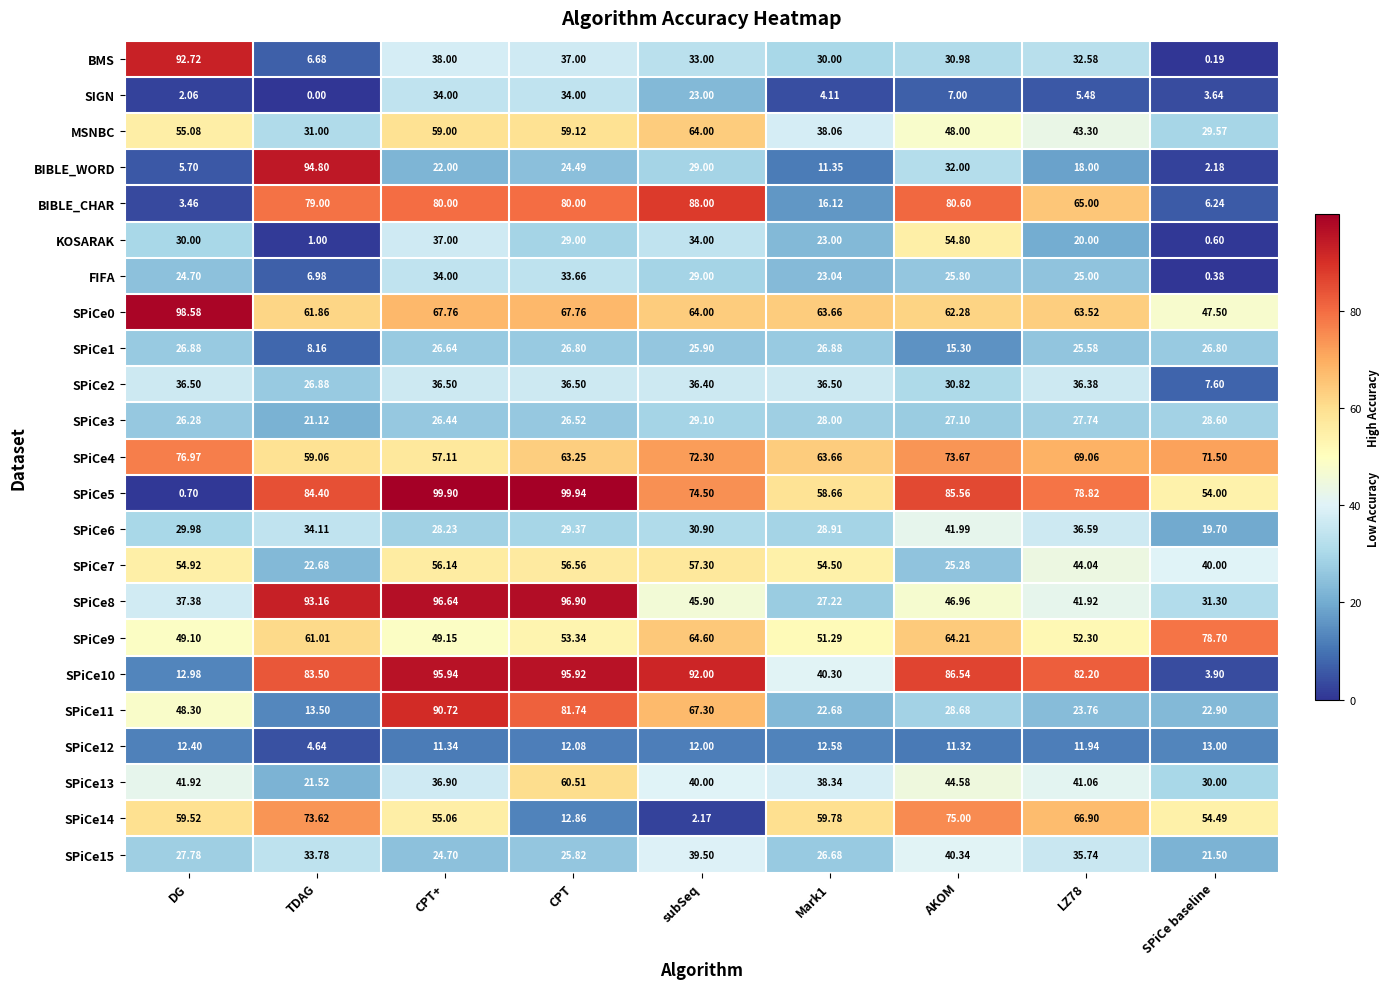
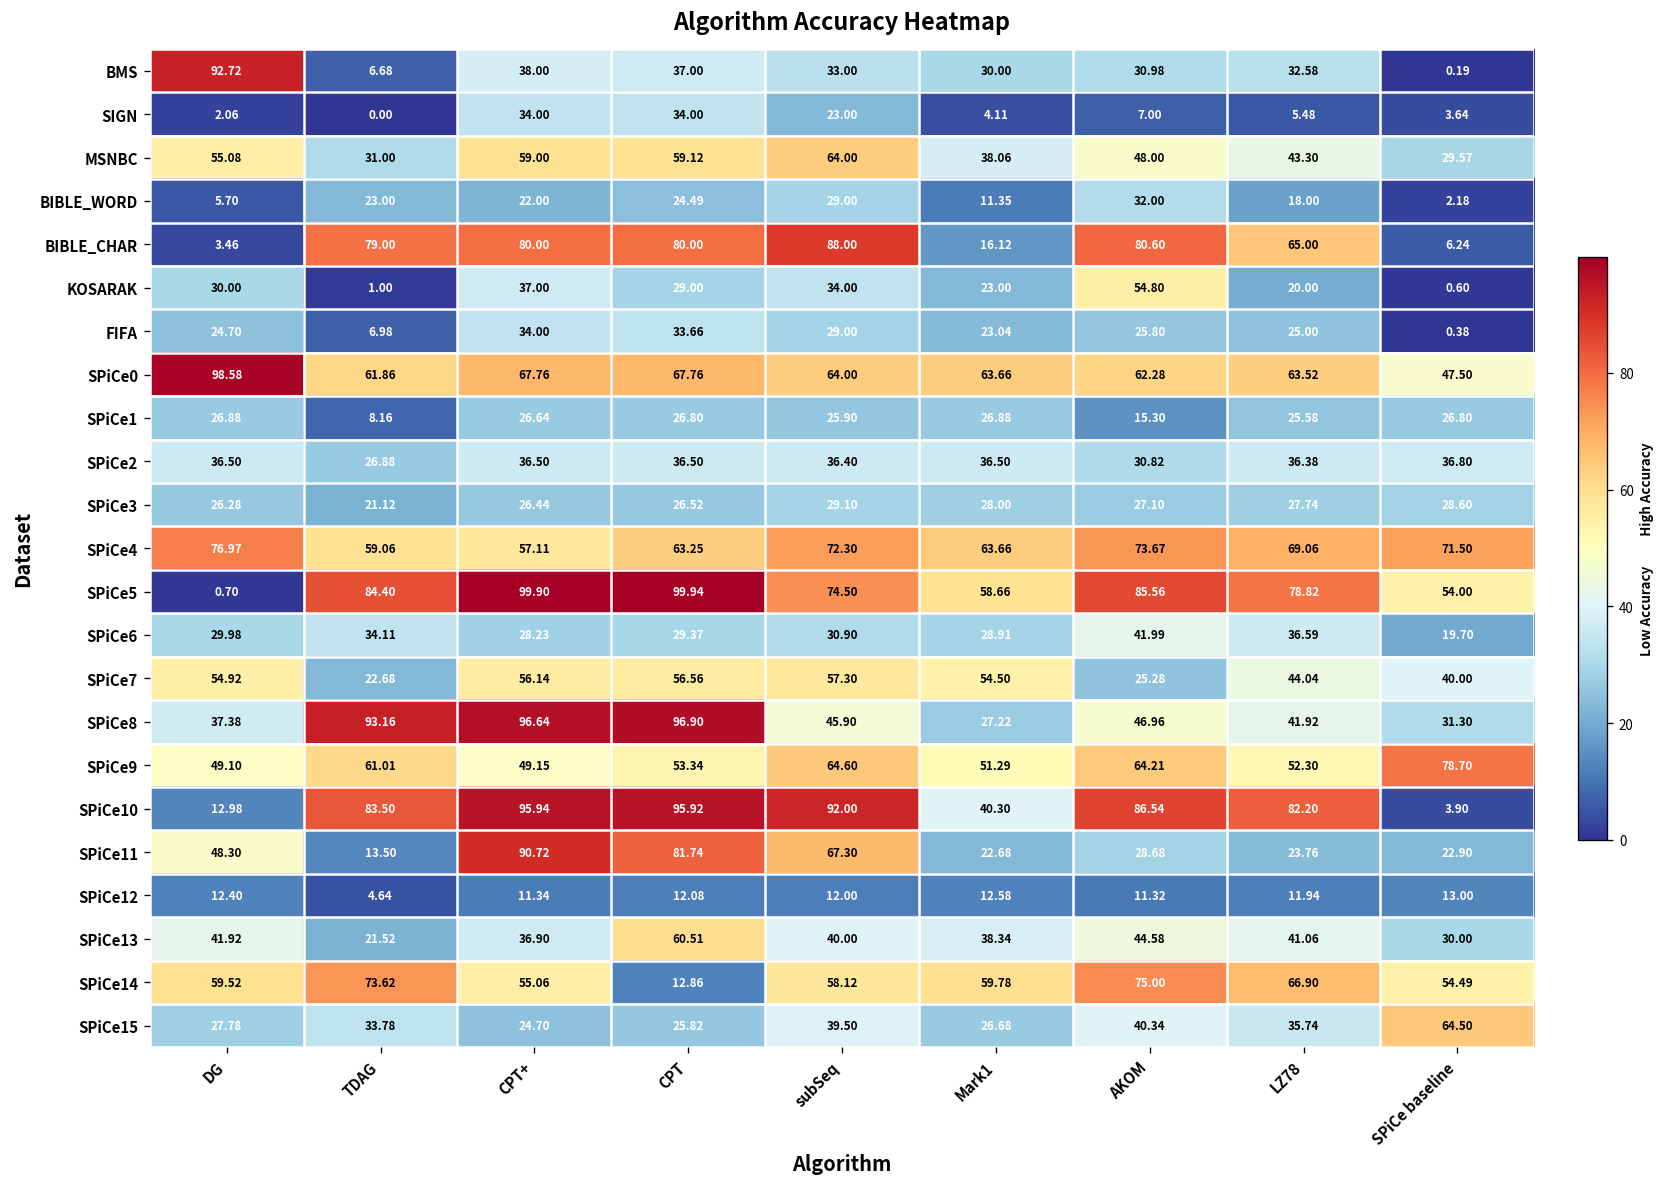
BIBLE_WORD, TDAG: 94.80 -> 23.00
SPiCe2, SPiCe baseline: 7.60 -> 36.80
SPiCe14, subSeq: 2.17 -> 58.12
SPiCe15, SPiCe baseline: 21.50 -> 64.50
